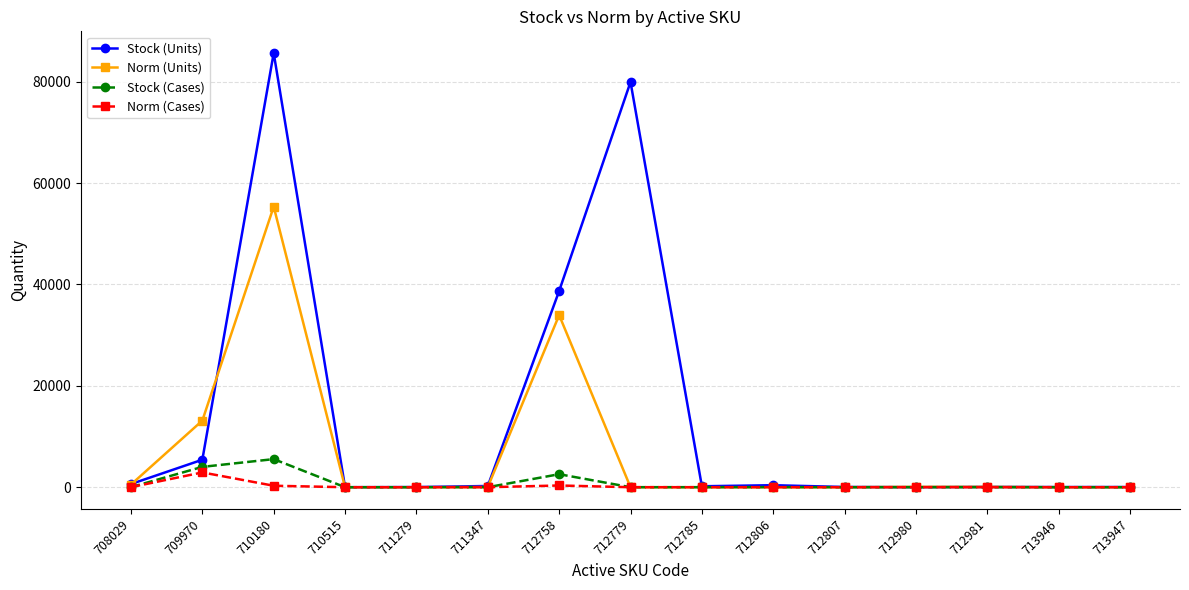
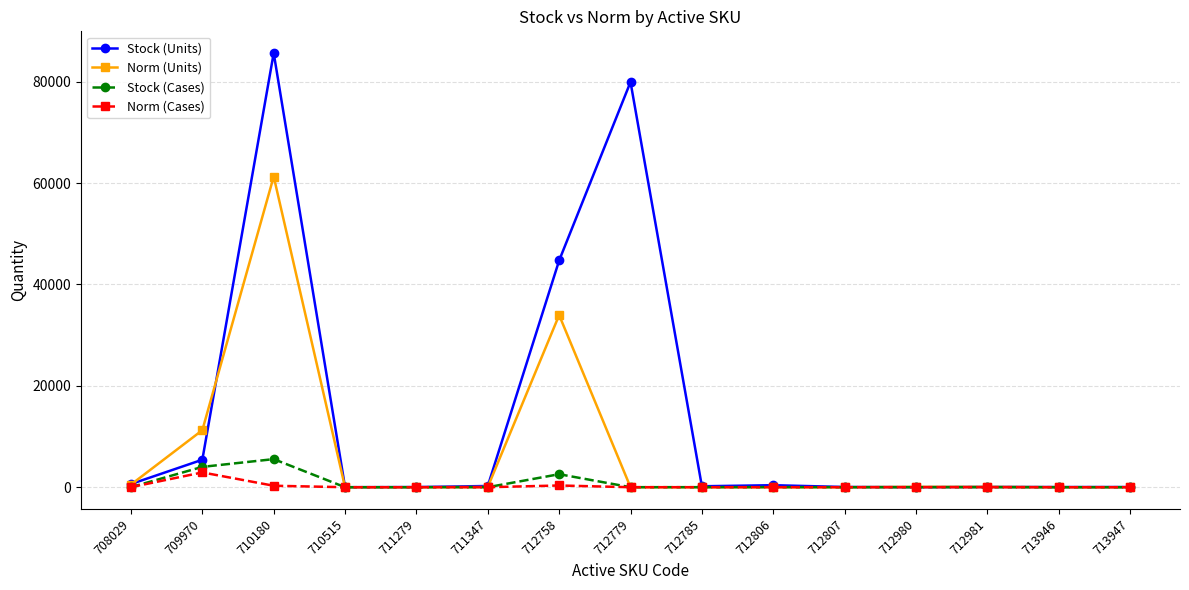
Norm (Units), 709970: 13000 -> 11000
Norm (Units), 710180: 55000 -> 61000
Stock (Units), 712758: 39000 -> 45000
